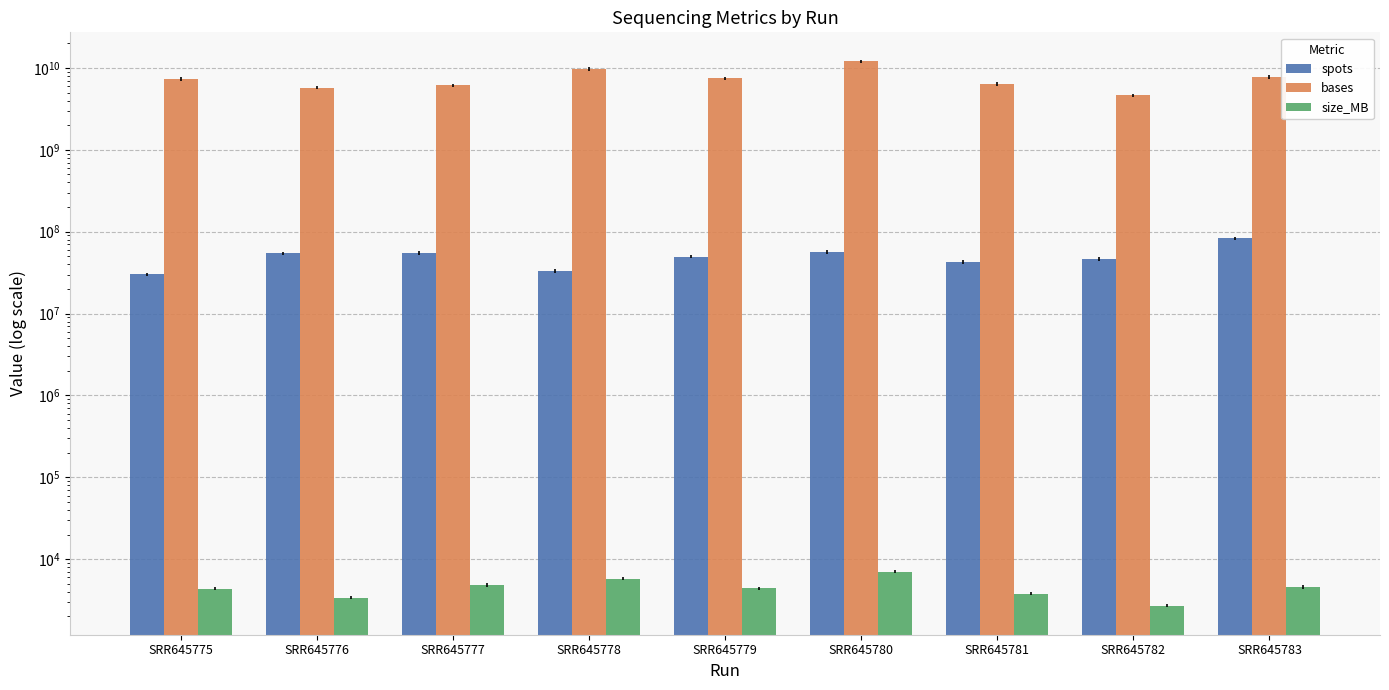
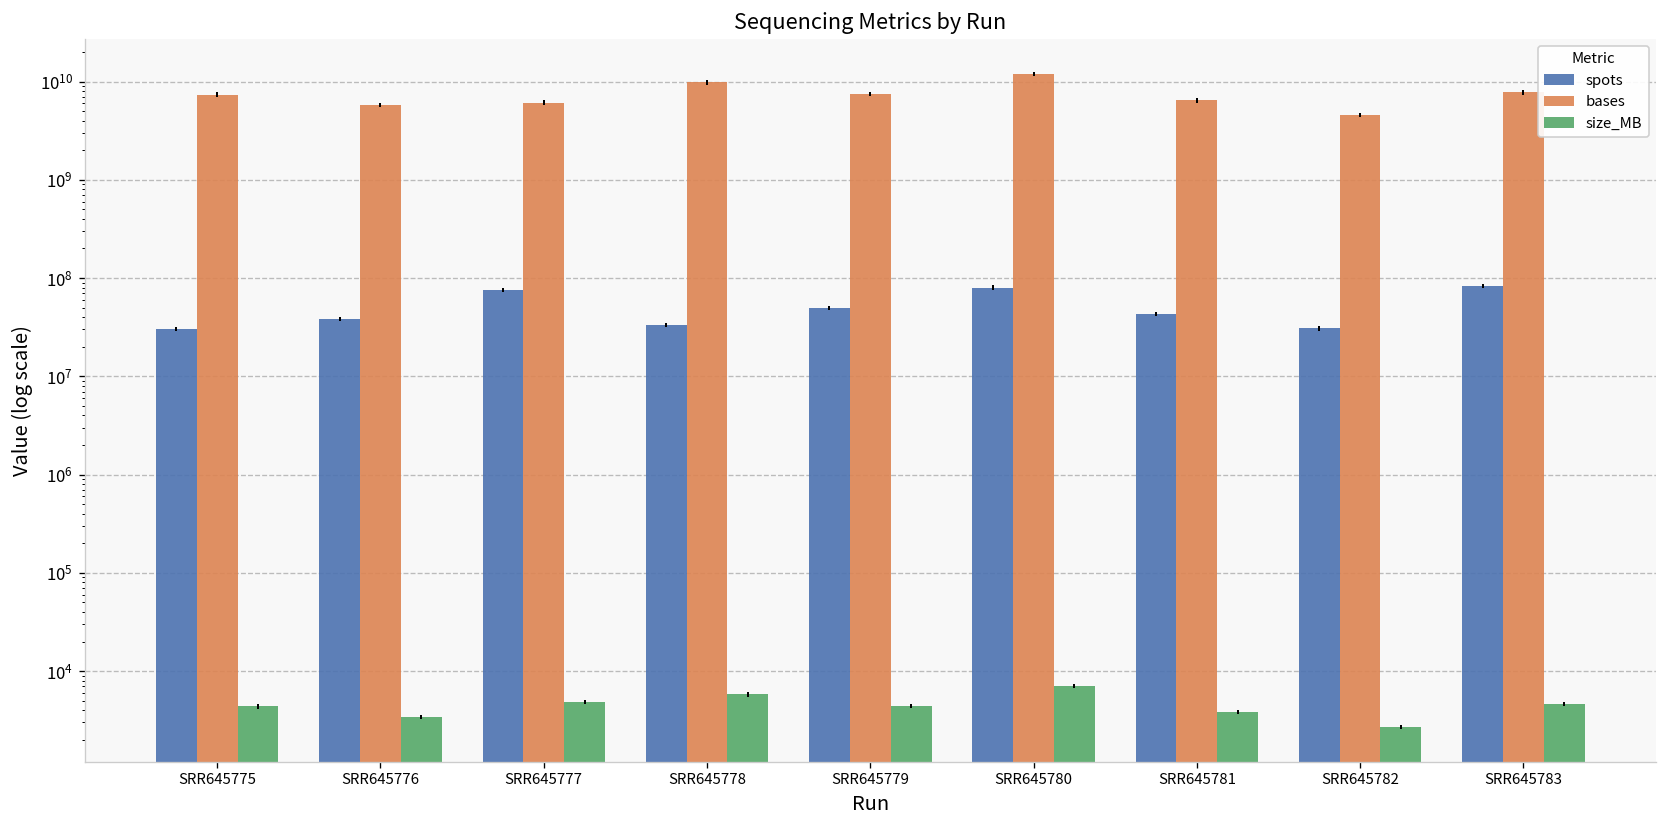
spots, SRR645776: 50000000 -> 40000000
spots, SRR645777: 50000000 -> 80000000
spots, SRR645780: 60000000 -> 80000000
spots, SRR645782: 50000000 -> 31000000
